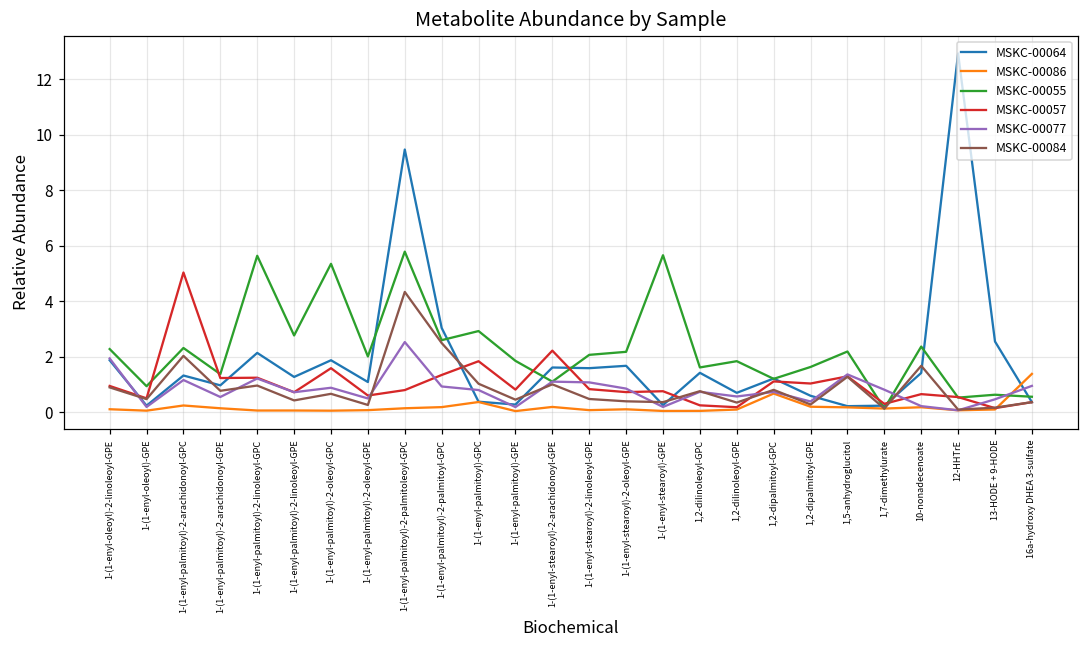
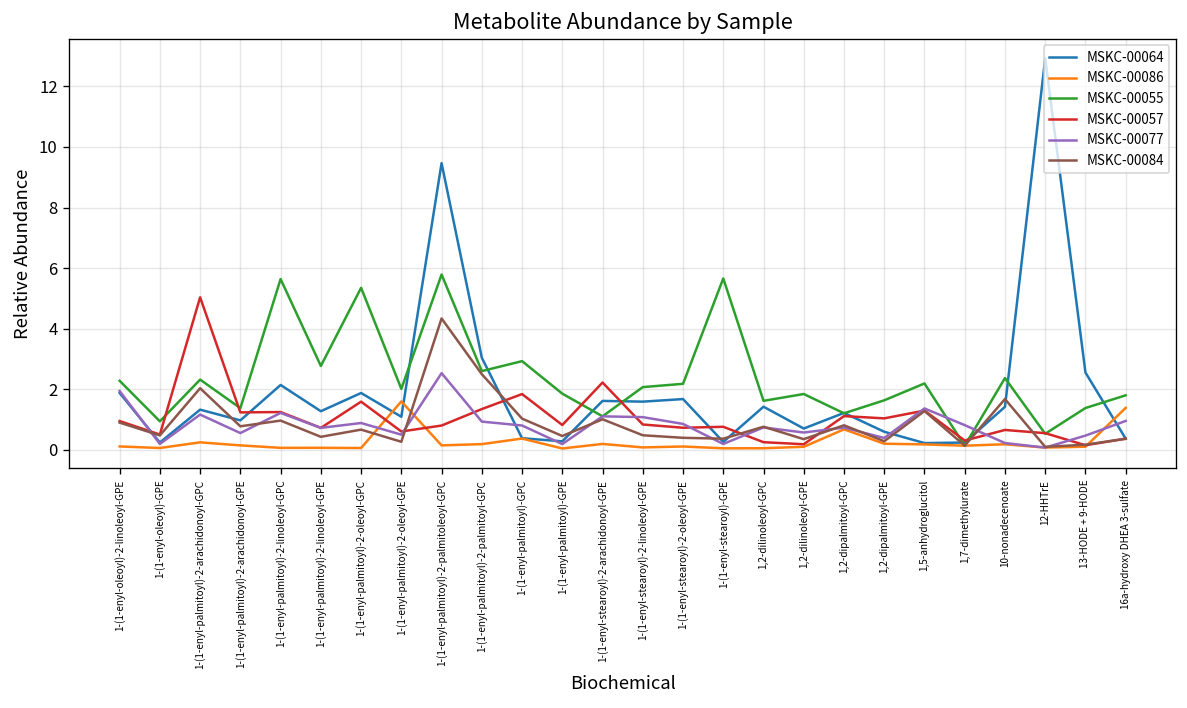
MSKC-00086, 1-(1-enyl-palmitoyl)-2-oleoyl-GPE: 0.1 -> 1.6
MSKC-00055, 13-HODE + 9-HODE: 0.6 -> 1.4
MSKC-00055, 16a-hydroxy DHEA 3-sulfate: 0.6 -> 1.8
